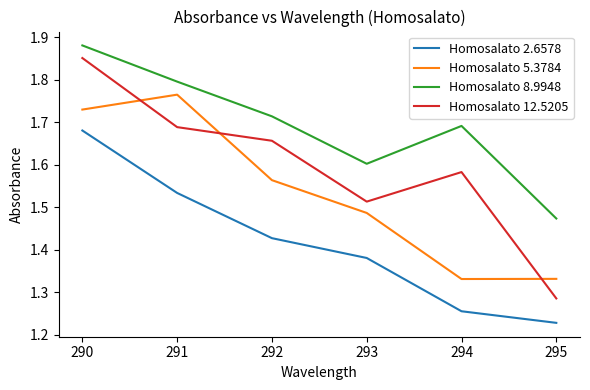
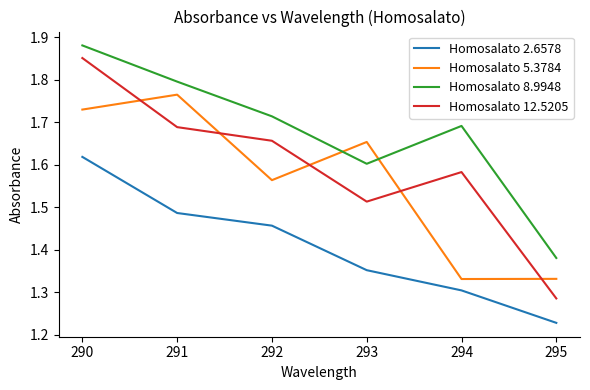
Homosalato 2.6578, 290: 1.68 -> 1.62
Homosalato 2.6578, 291: 1.53 -> 1.49
Homosalato 2.6578, 292: 1.43 -> 1.46
Homosalato 2.6578, 293: 1.38 -> 1.35
Homosalato 5.3784, 293: 1.49 -> 1.65
Homosalato 2.6578, 294: 1.26 -> 1.30
Homosalato 8.9948, 295: 1.47 -> 1.38
